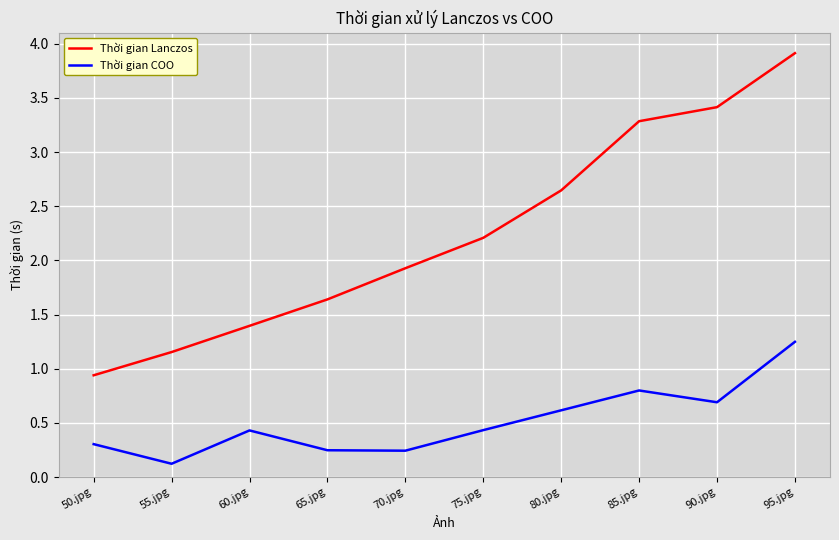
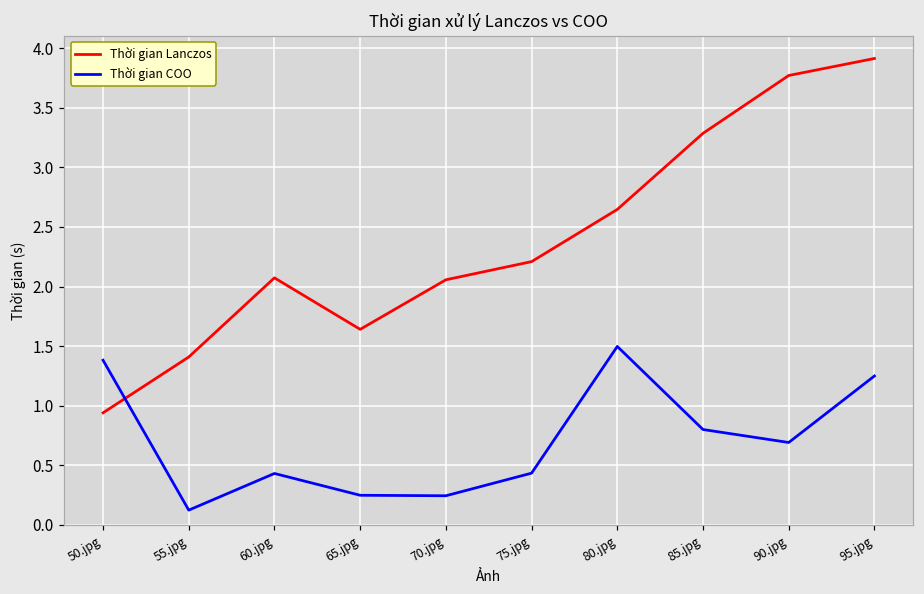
Thời gian COO, 50.jpg: 0.30 -> 1.38
Thời gian Lanczos, 55.jpg: 1.15 -> 1.41
Thời gian Lanczos, 60.jpg: 1.40 -> 2.07
Thời gian Lanczos, 70.jpg: 1.93 -> 2.06
Thời gian COO, 80.jpg: 0.62 -> 1.50
Thời gian Lanczos, 90.jpg: 3.42 -> 3.77
